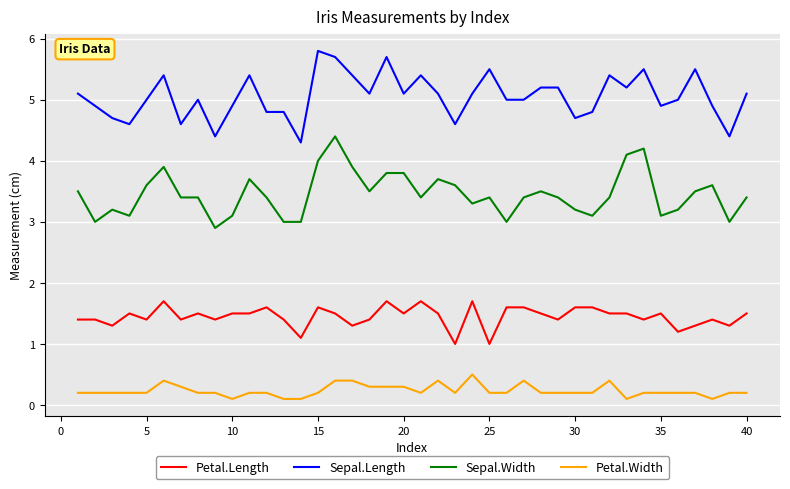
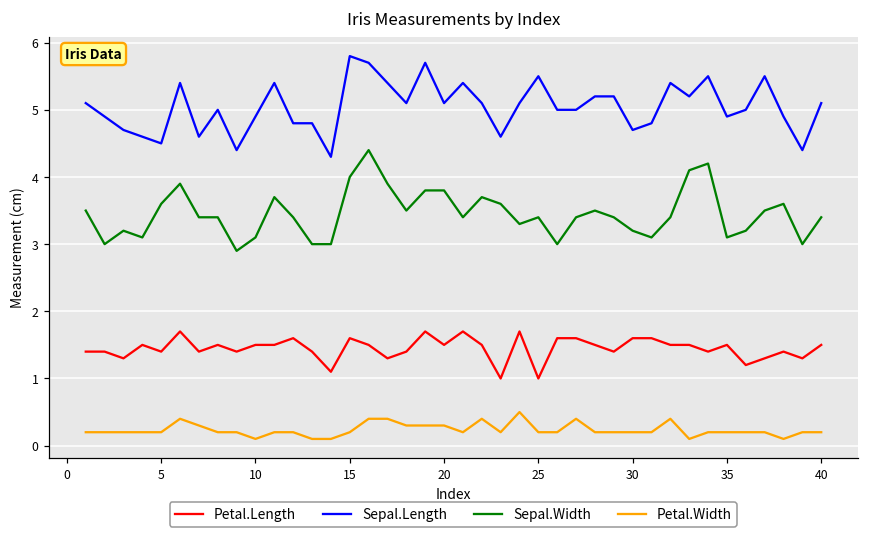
Sepal.Length, 5: 5.0 -> 4.5
